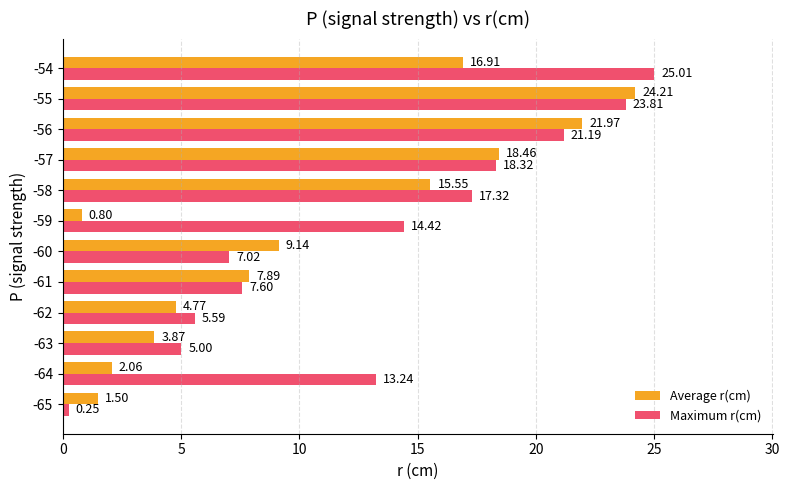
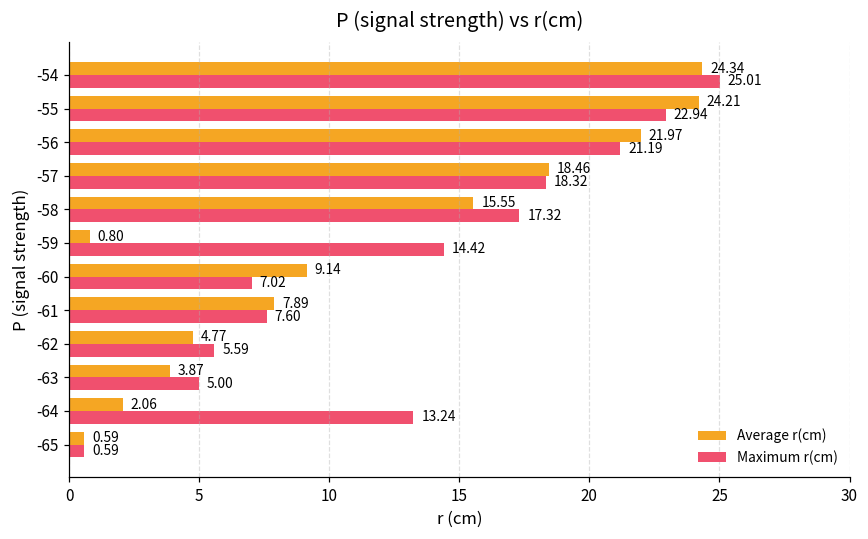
Average r(cm), -54: 16.91 -> 24.34
Maximum r(cm), -55: 23.81 -> 22.94
Average r(cm), -65: 1.50 -> 0.59
Maximum r(cm), -65: 0.25 -> 0.59
